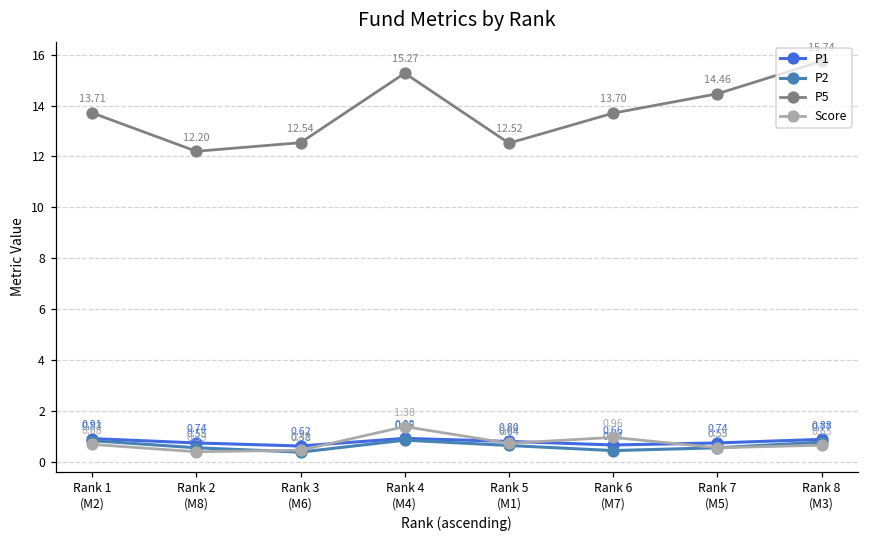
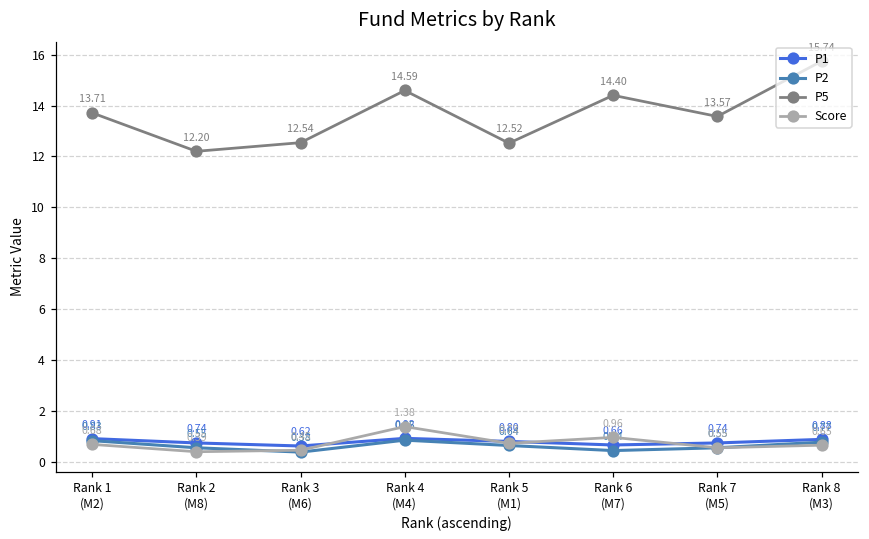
P5, Rank 4 (M4): 15.27 -> 14.59
P5, Rank 6 (M7): 13.70 -> 14.40
P5, Rank 7 (M5): 14.46 -> 13.57
